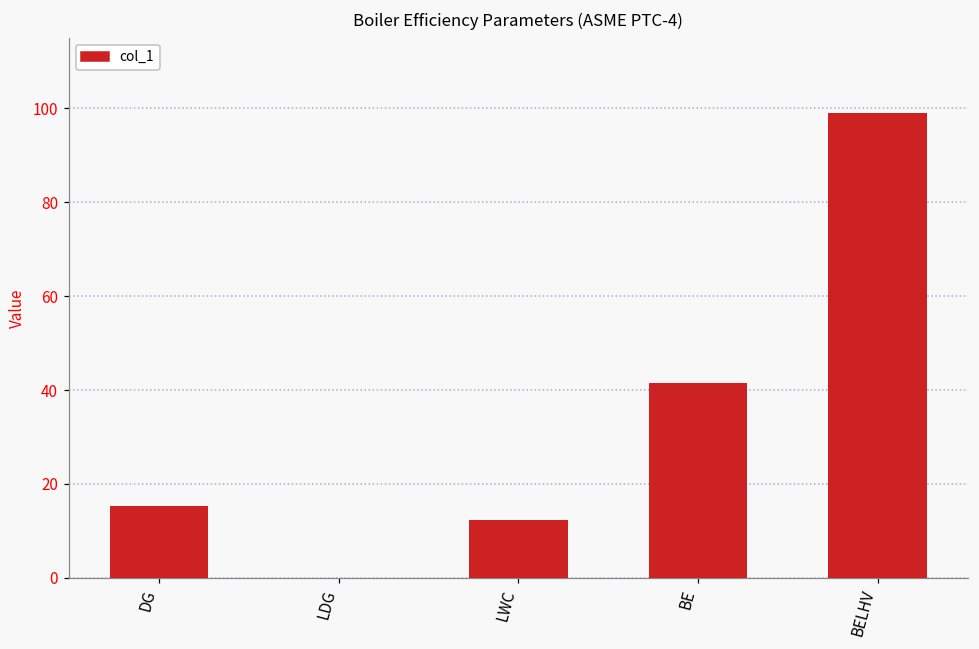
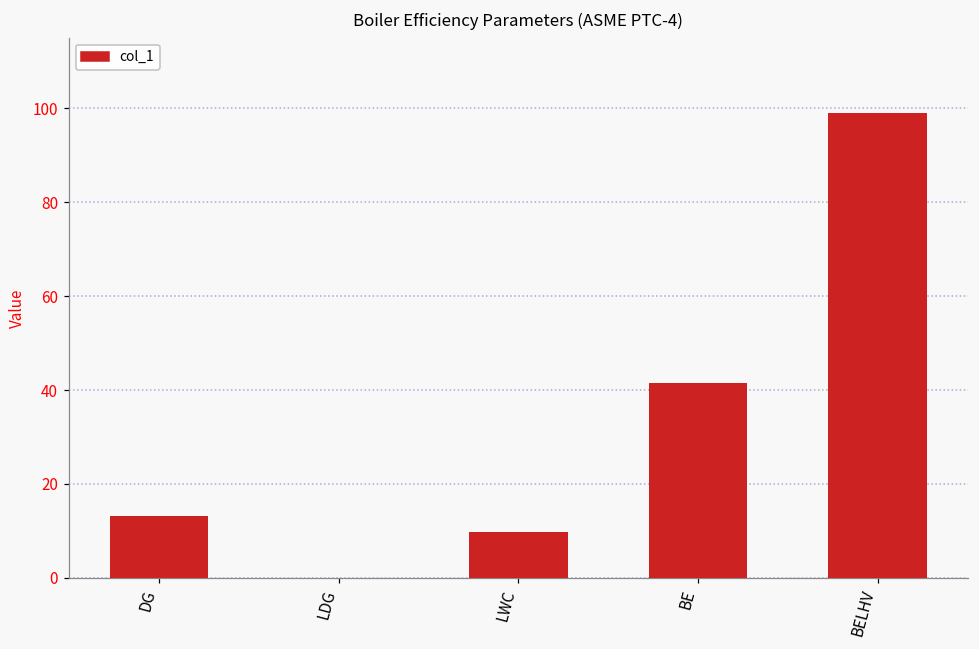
DG: 15 -> 13
LWC: 12 -> 10
